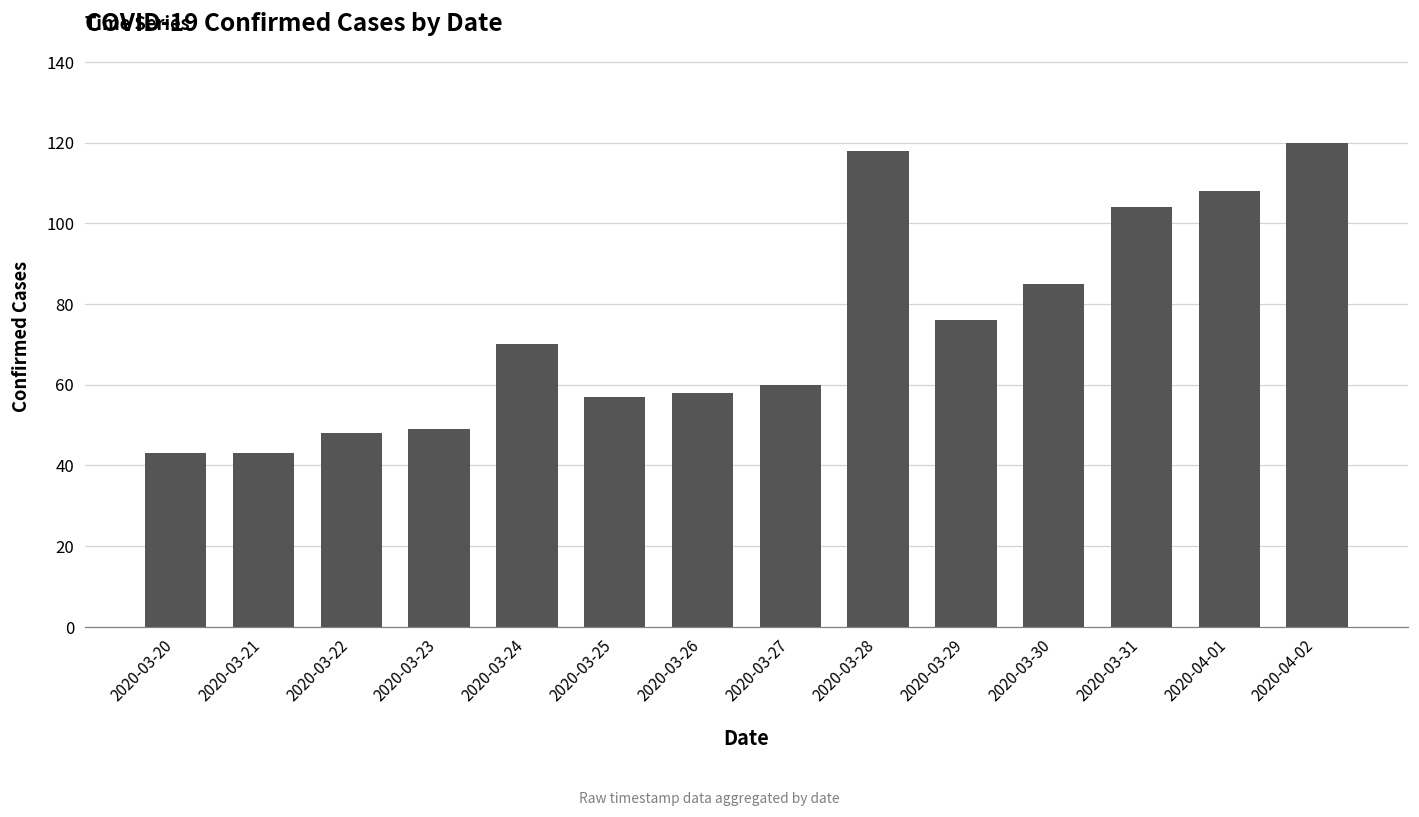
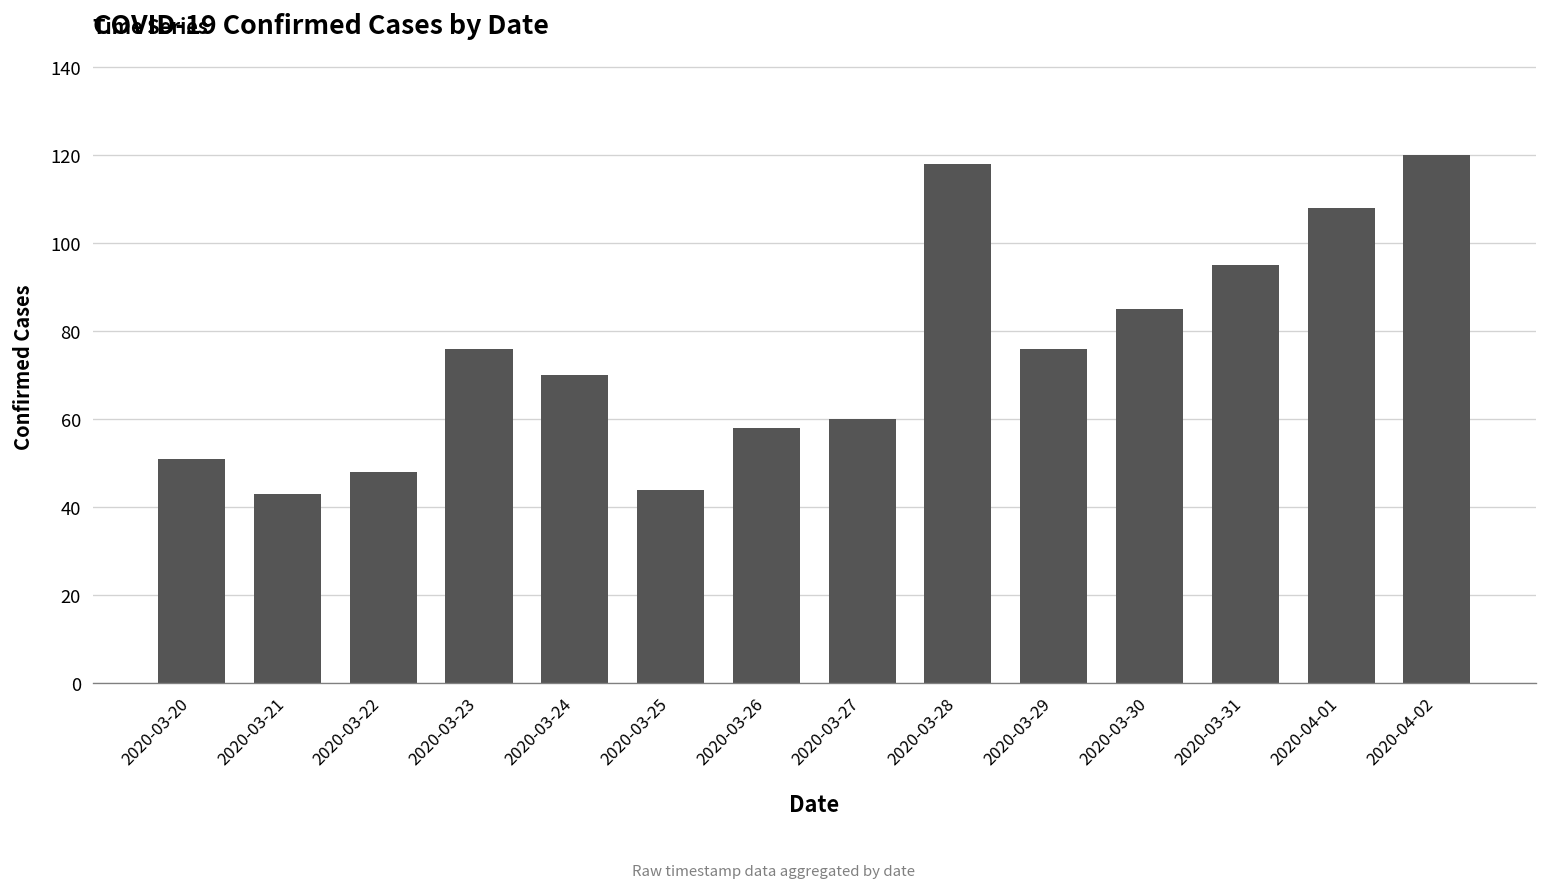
2020-03-20: 43 -> 51
2020-03-23: 49 -> 76
2020-03-25: 57 -> 44
2020-03-31: 104 -> 95
